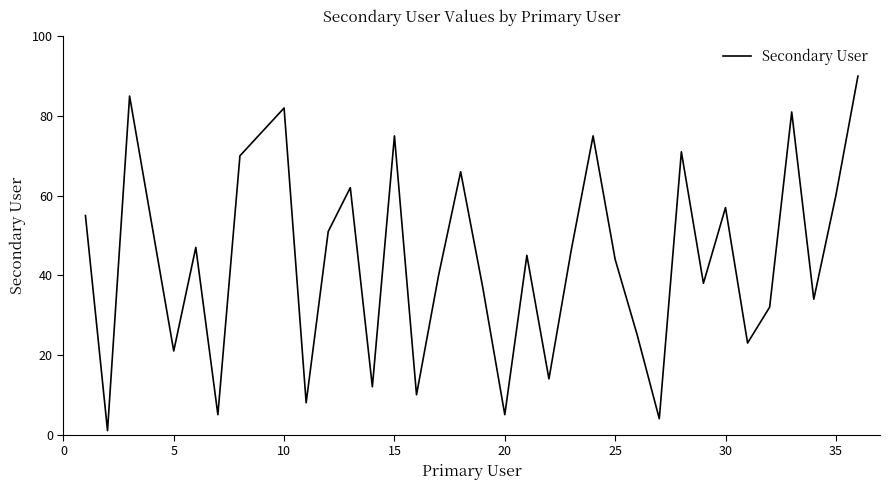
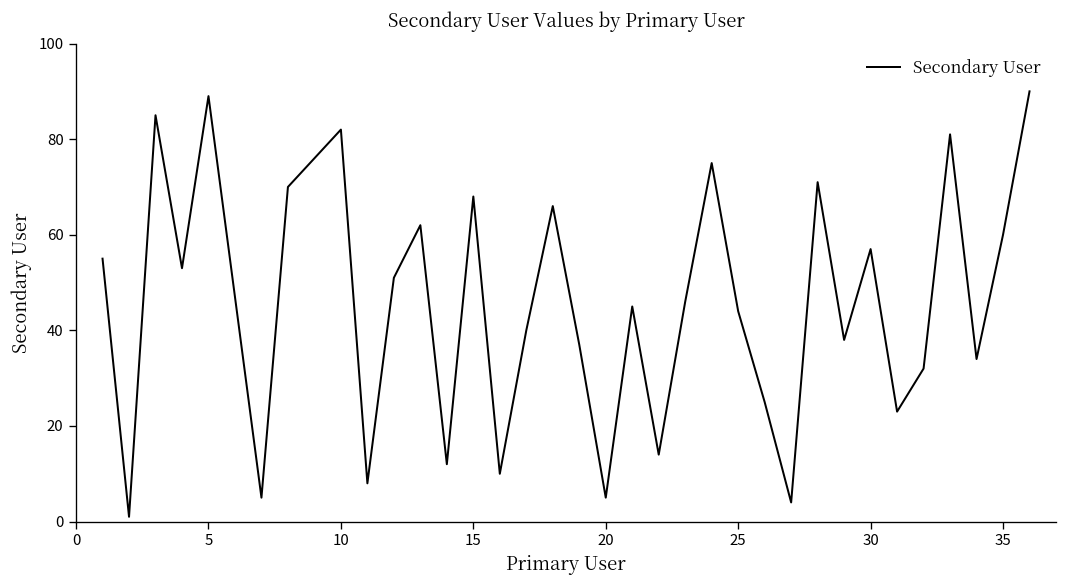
5: 21 -> 89
15: 75 -> 68
